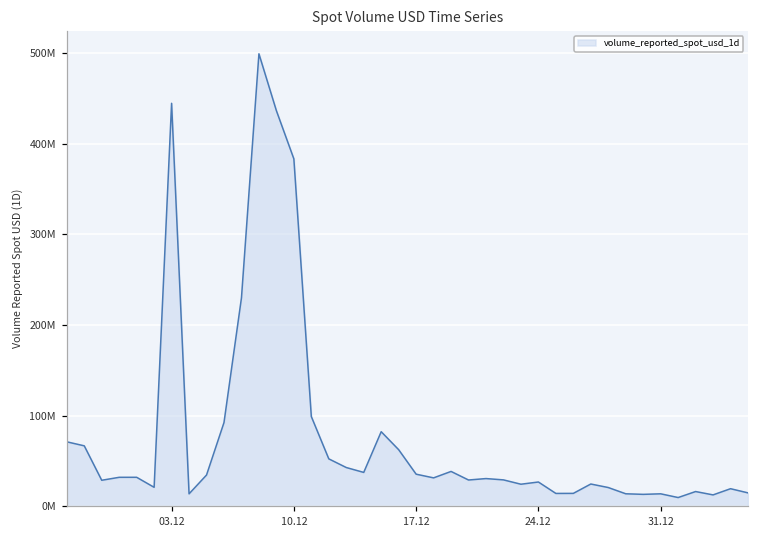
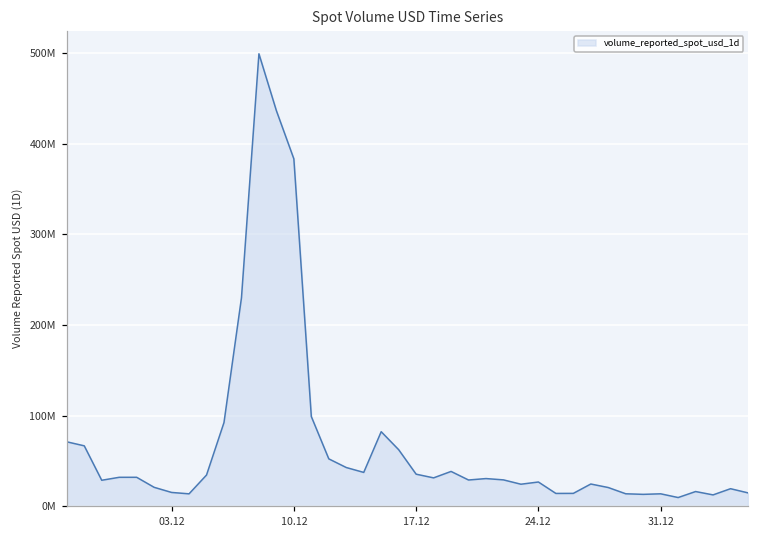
03.12: 440000000 -> 20000000
